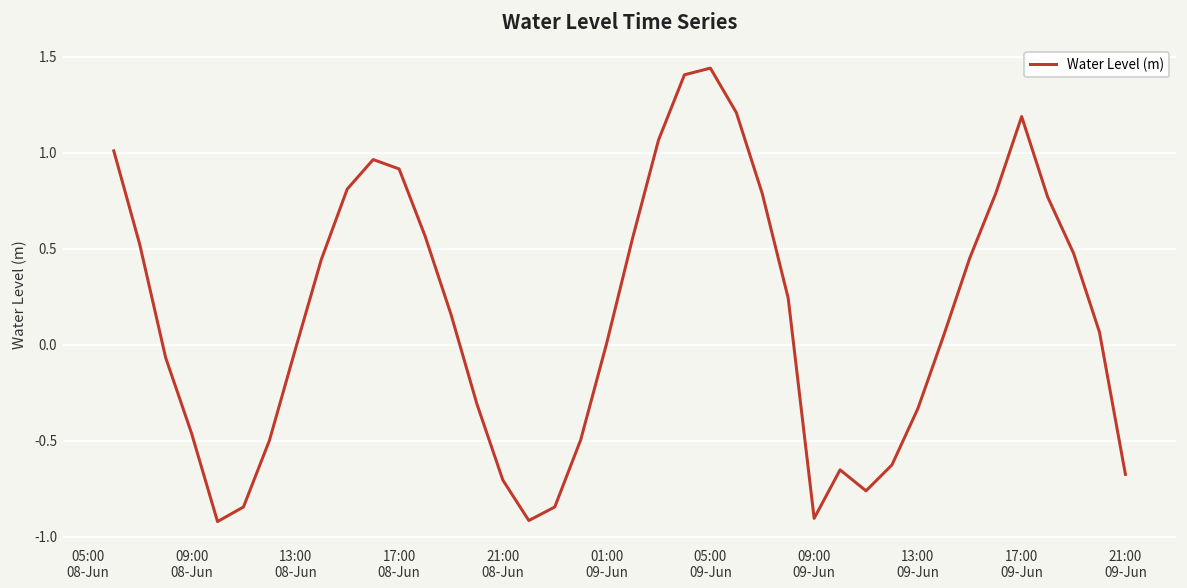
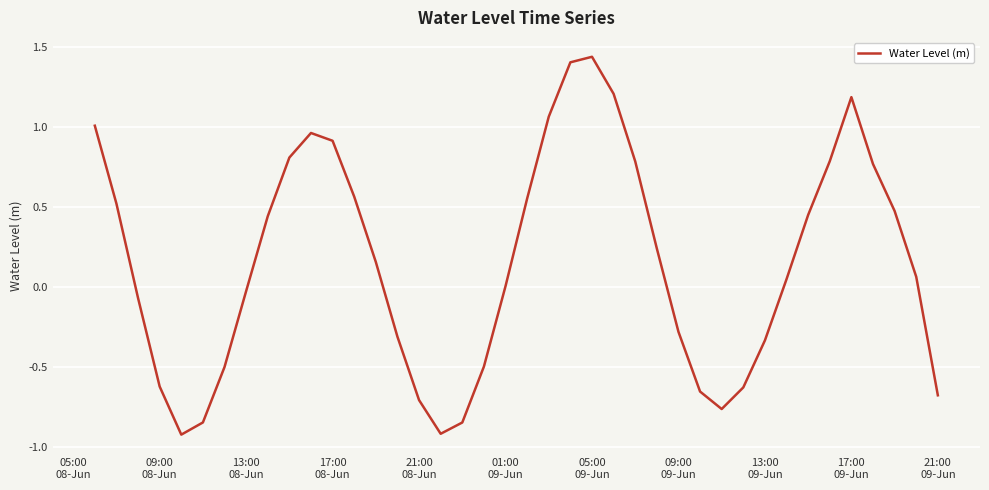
09:00 08-Jun: -0.46 -> -0.62
09:00 09-Jun: -0.90 -> -0.28
